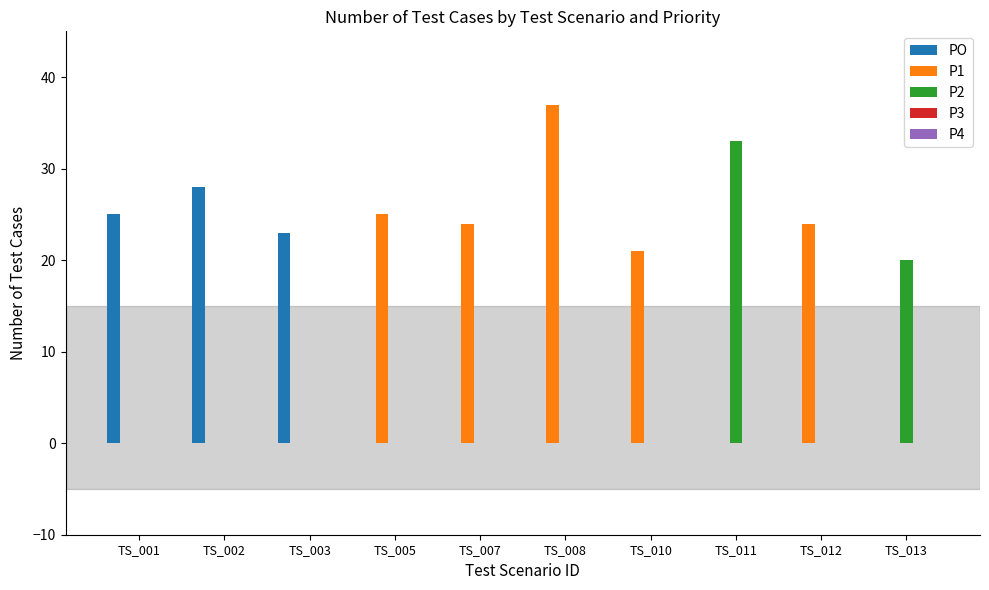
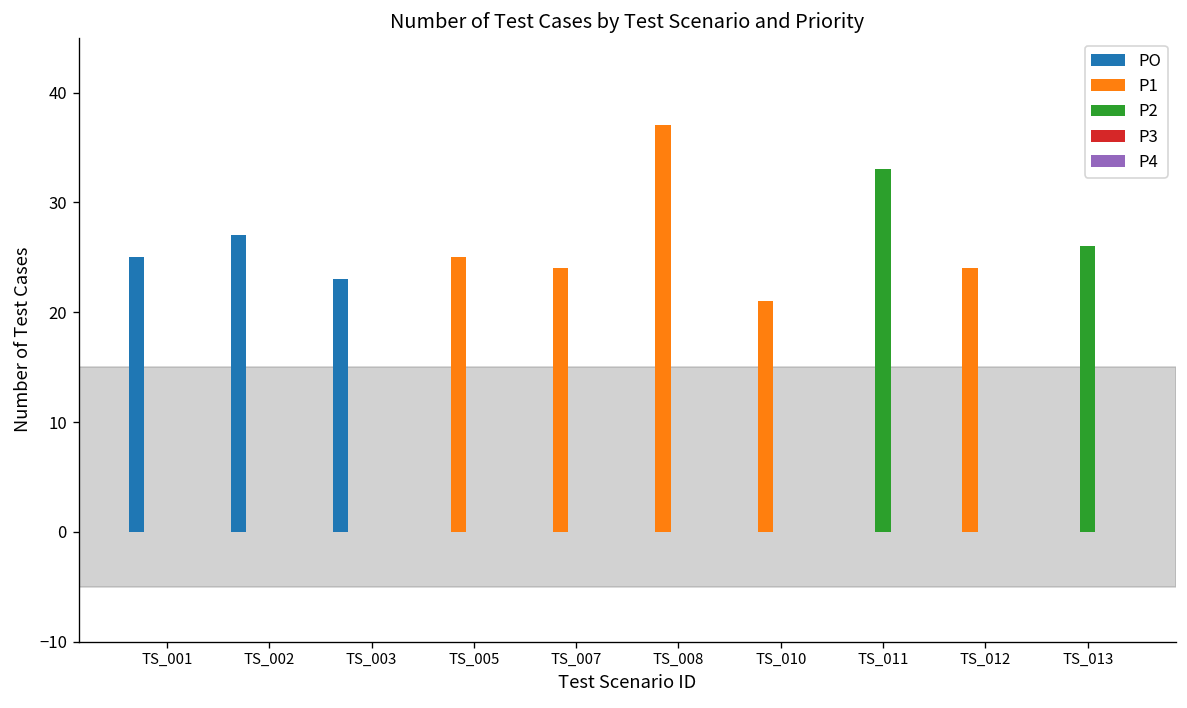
PO, TS_002: 28 -> 27
P2, TS_013: 20 -> 26
